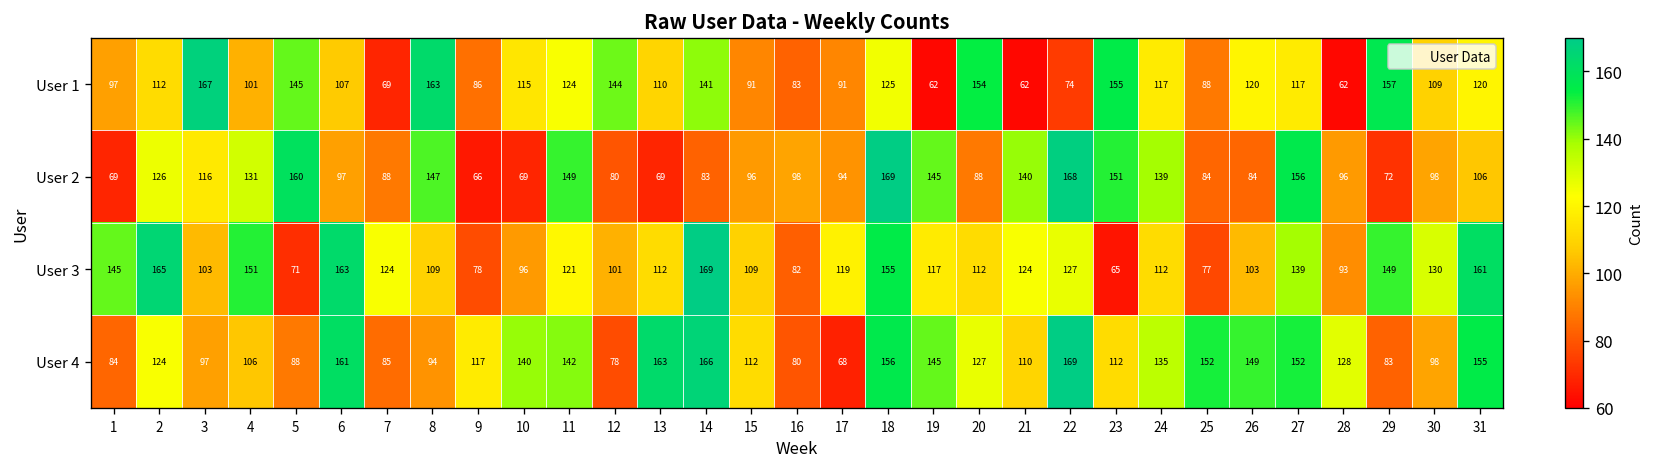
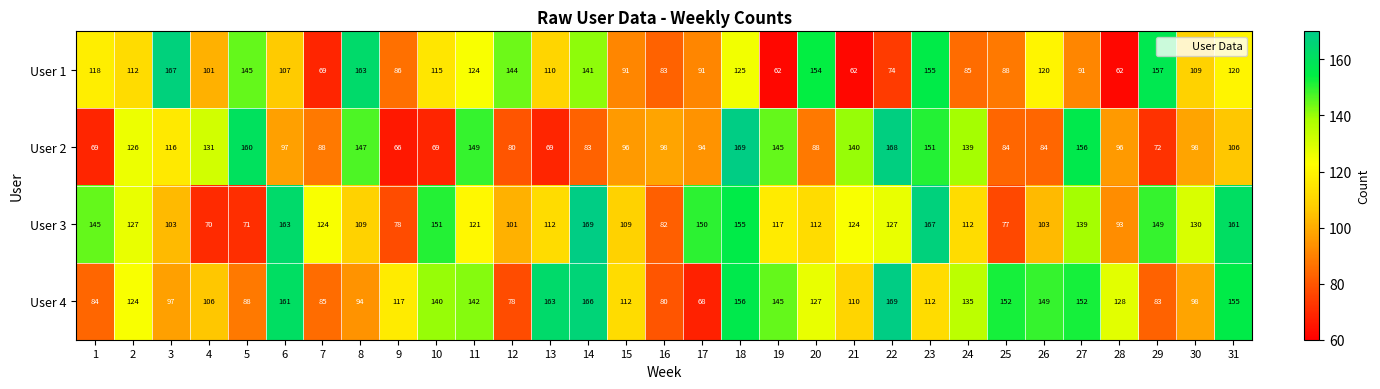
User 1, 1: 97 -> 118
User 1, 24: 117 -> 85
User 1, 27: 117 -> 91
User 3, 2: 165 -> 127
User 3, 4: 151 -> 70
User 3, 10: 96 -> 151
User 3, 17: 119 -> 150
User 3, 23: 65 -> 167
